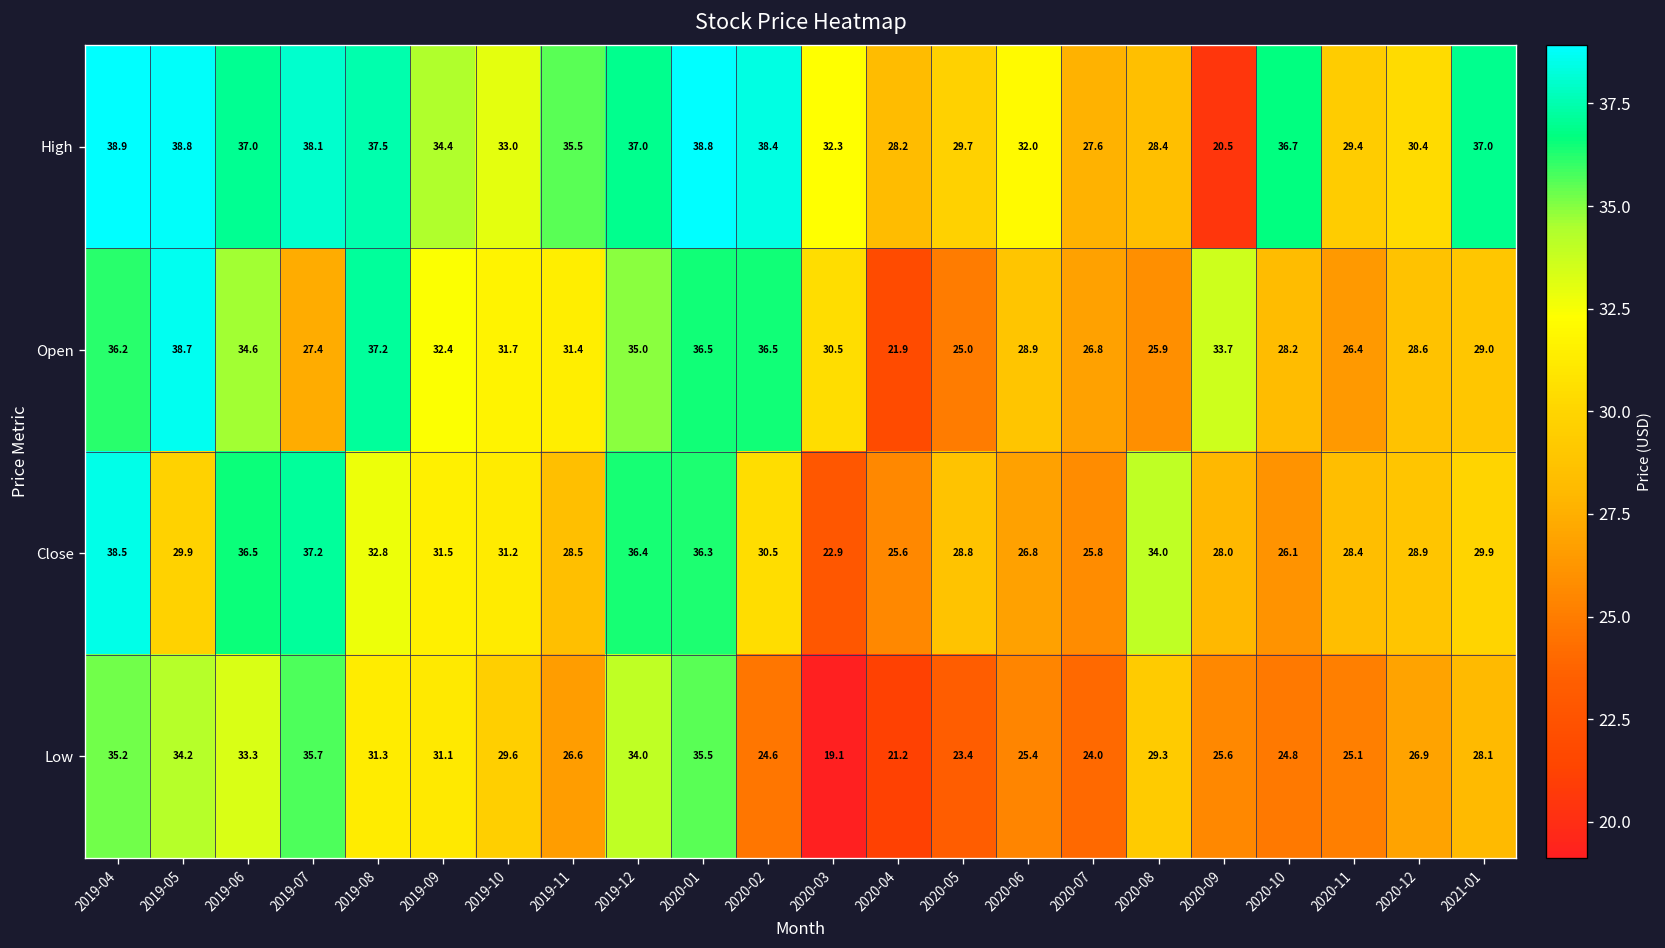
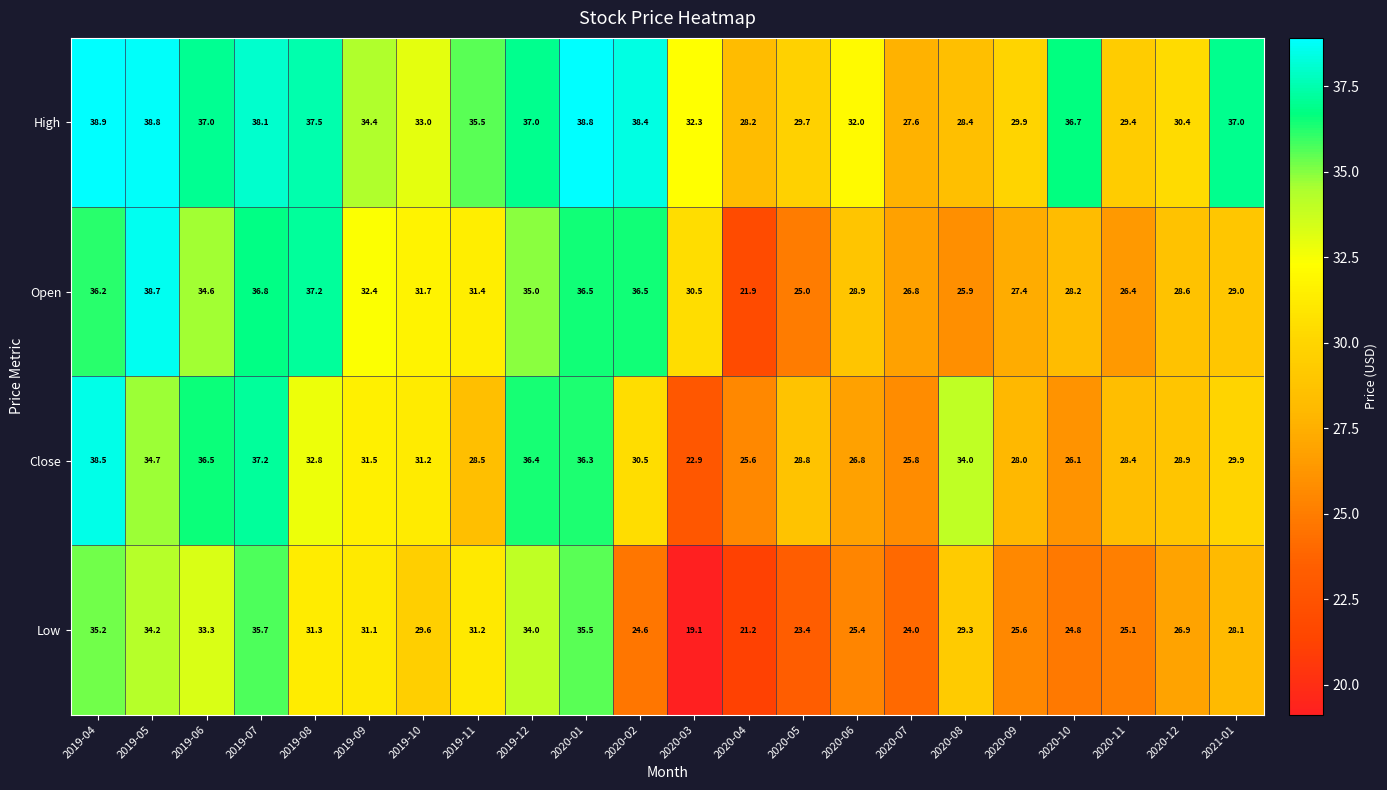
High, 2020-09: 20.5 -> 29.9
Open, 2019-07: 27.4 -> 36.8
Open, 2020-09: 33.7 -> 27.4
Close, 2019-05: 29.9 -> 34.7
Low, 2019-11: 26.6 -> 31.2
